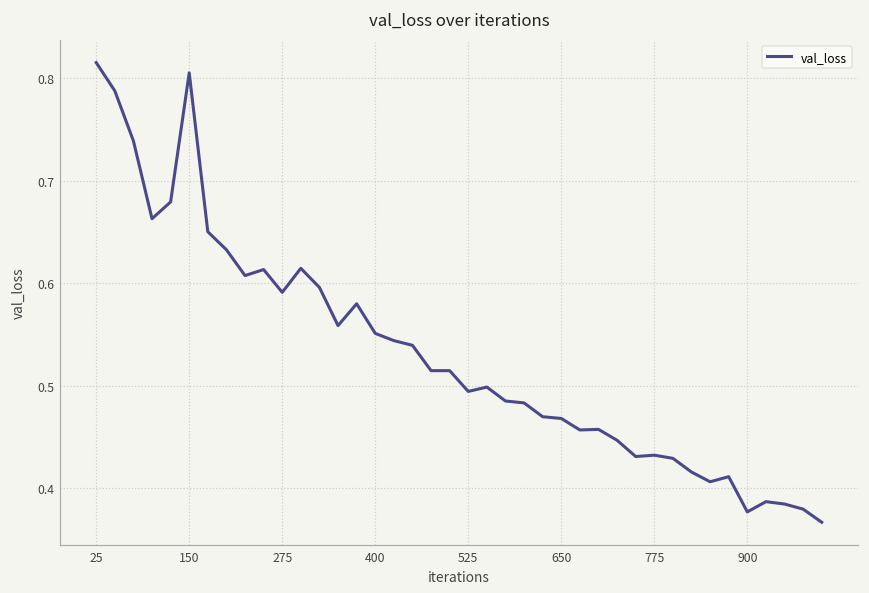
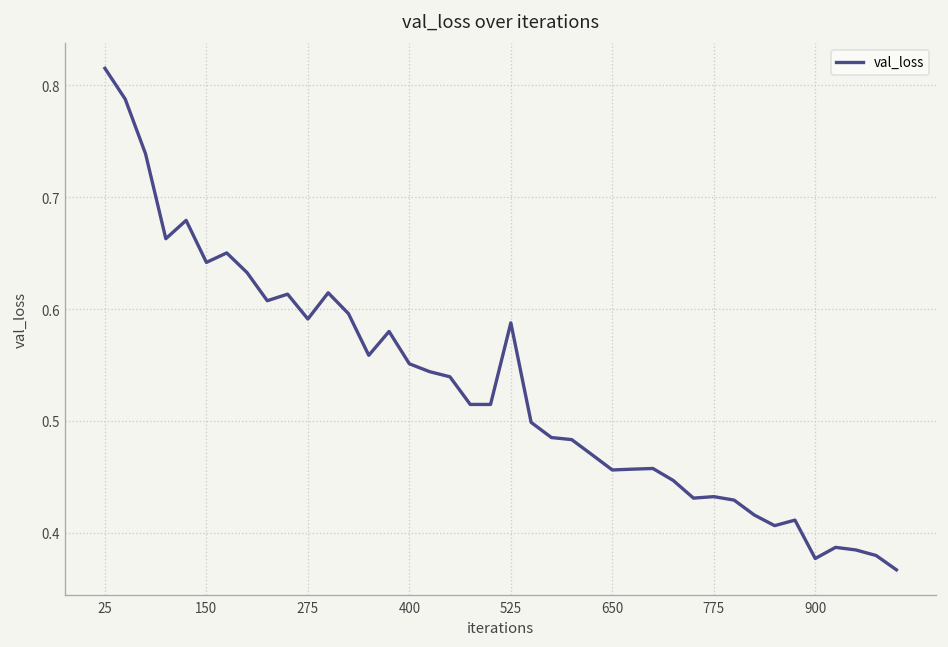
150: 0.80 -> 0.64
525: 0.49 -> 0.59
650: 0.47 -> 0.46
